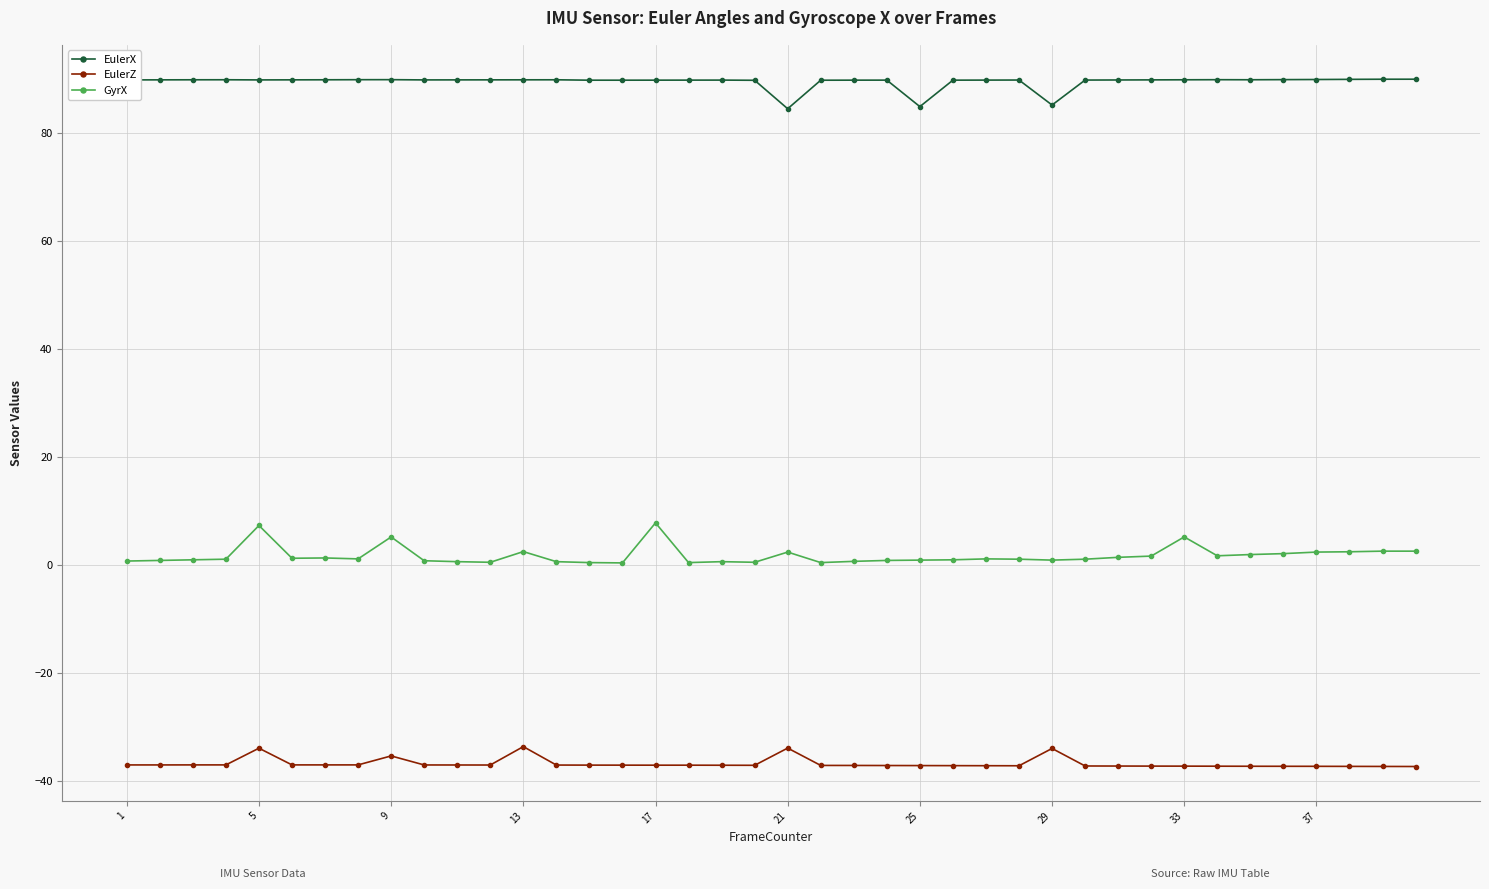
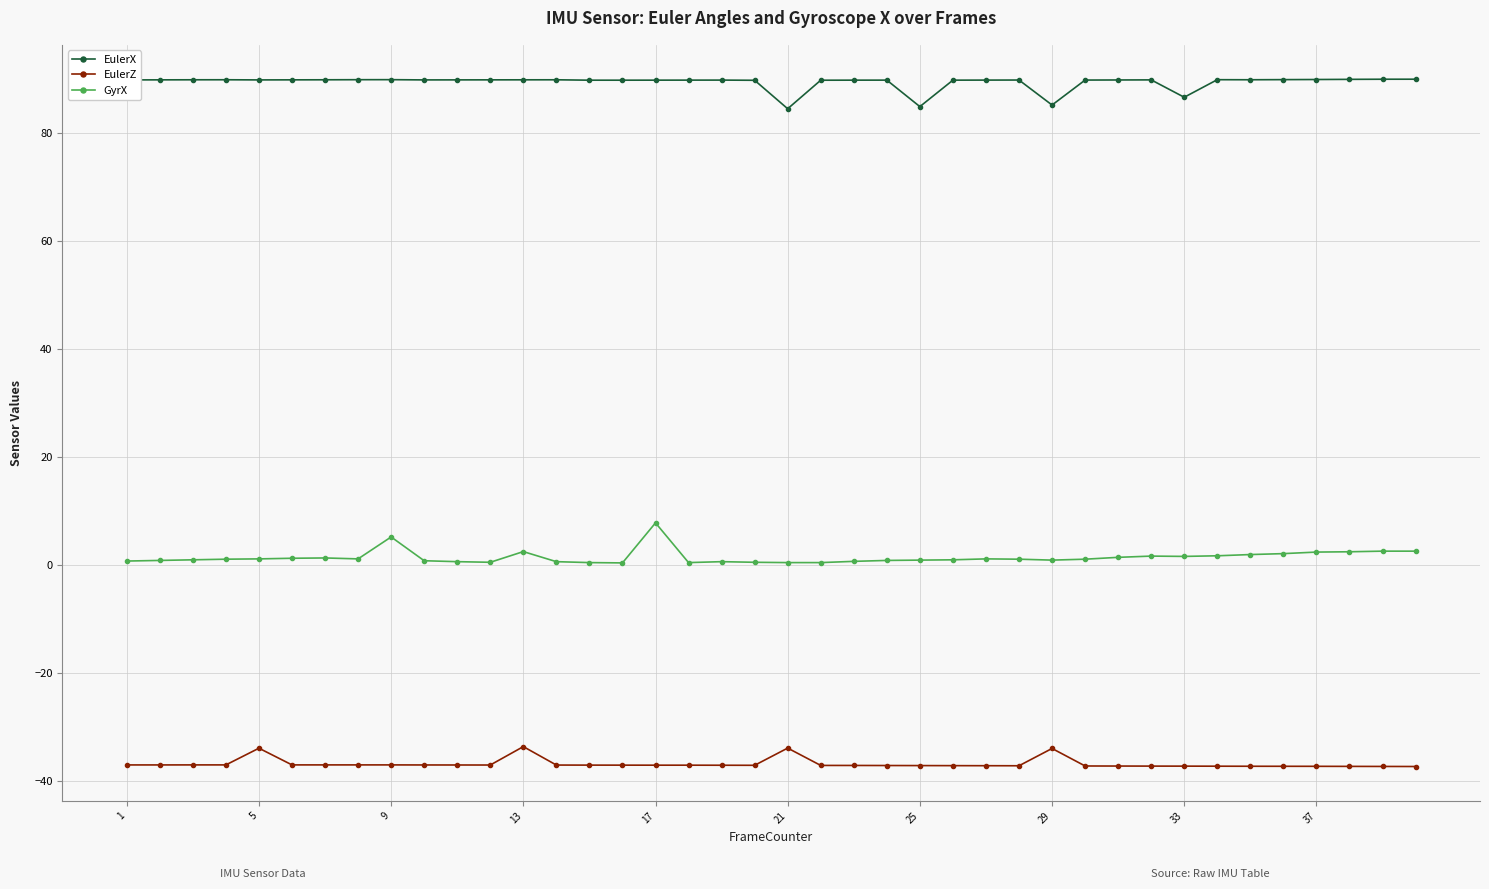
GyrX, 5: 7 -> 1
EulerZ, 9: -35 -> -37
GyrX, 21: 2 -> 0
EulerX, 33: 90 -> 87
GyrX, 33: 5 -> 2
